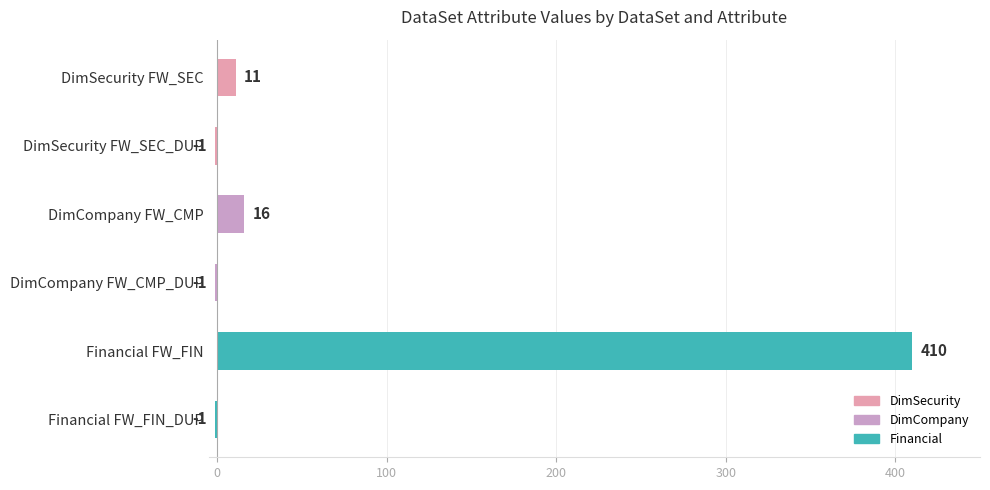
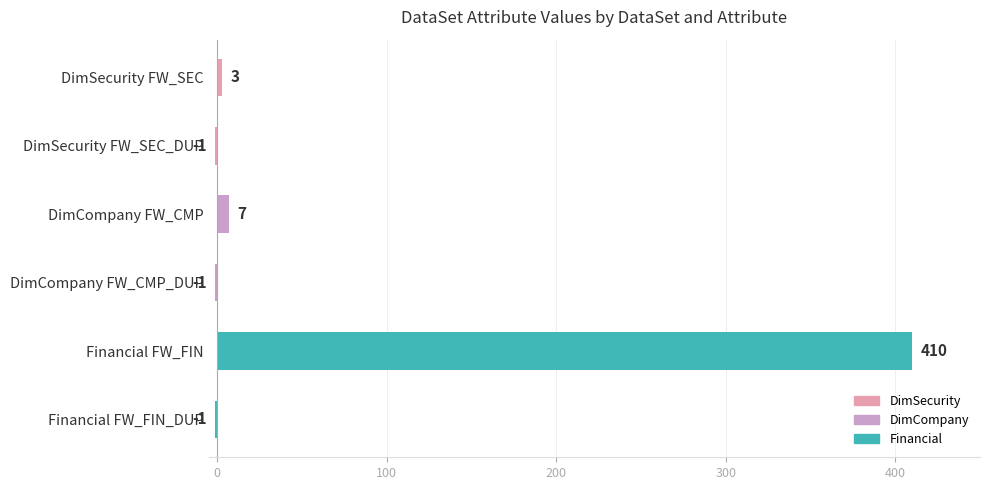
DimSecurity FW_SEC: 11 -> 3
DimCompany FW_CMP: 16 -> 7
